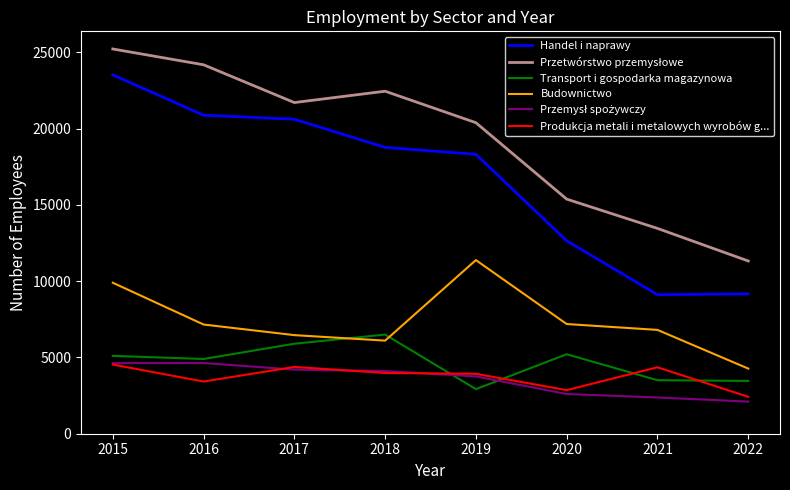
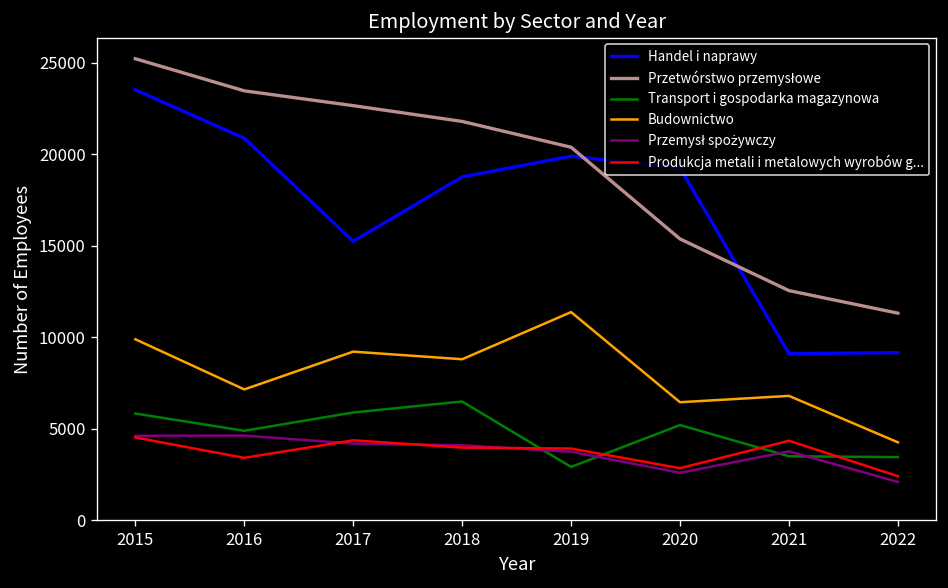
Transport i gospodarka magazynowa, 2015: 5100 -> 5800
Przetwórstwo przemysłowe, 2016: 24200 -> 23500
Handel i naprawy, 2017: 20600 -> 15300
Przetwórstwo przemysłowe, 2017: 21700 -> 22700
Budownictwo, 2017: 6500 -> 9200
Przetwórstwo przemysłowe, 2018: 22500 -> 21800
Budownictwo, 2018: 6100 -> 8800
Handel i naprawy, 2019: 18300 -> 19900
Handel i naprawy, 2020: 12700 -> 19300
Budownictwo, 2020: 7200 -> 6500
Przetwórstwo przemysłowe, 2021: 13500 -> 12600
Przemysł spożywczy, 2021: 2400 -> 3800
